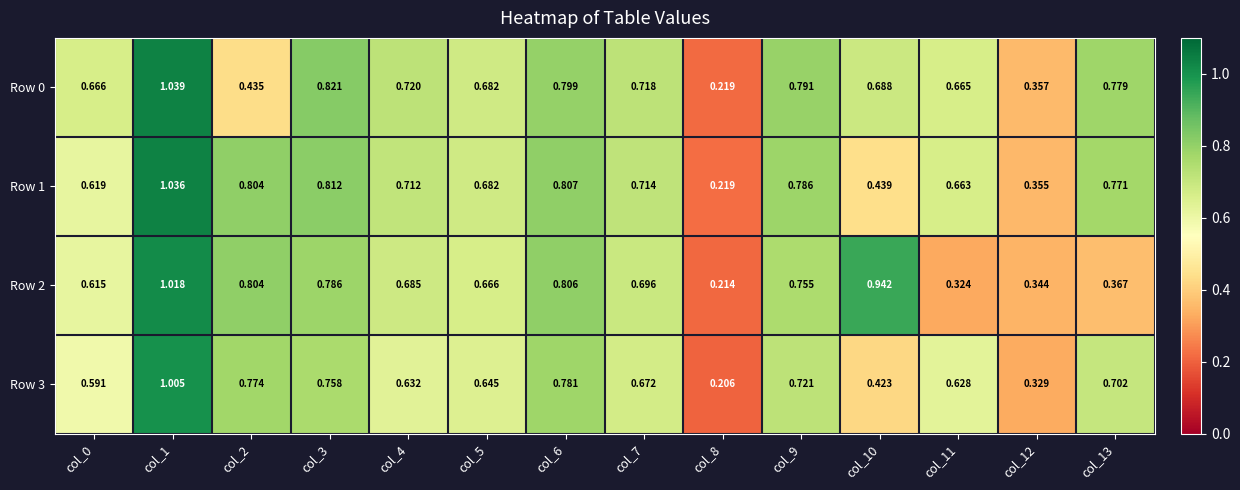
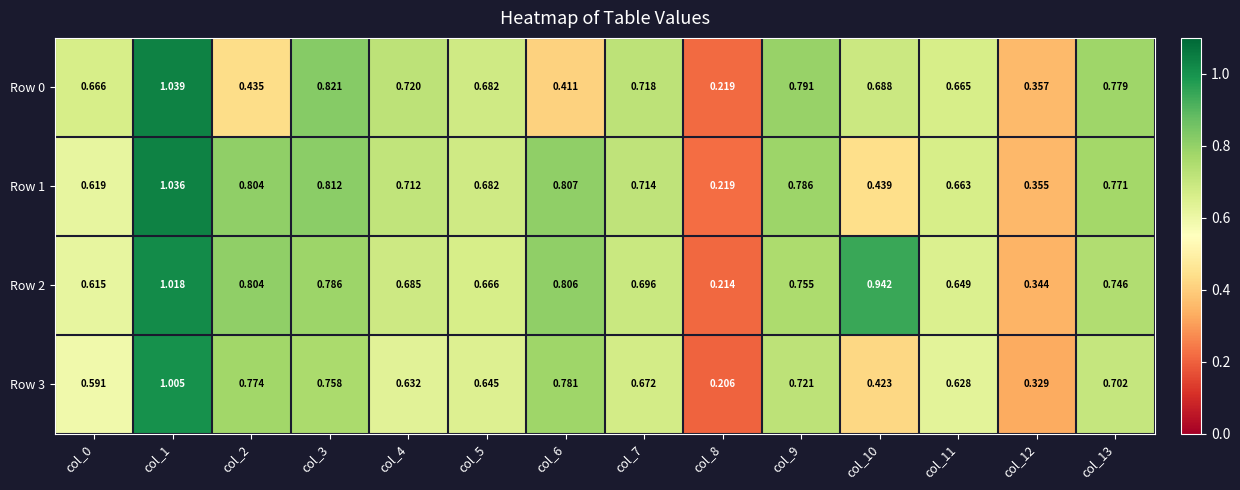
Row 0, col_6: 0.799 -> 0.411
Row 2, col_11: 0.324 -> 0.649
Row 2, col_13: 0.367 -> 0.746
